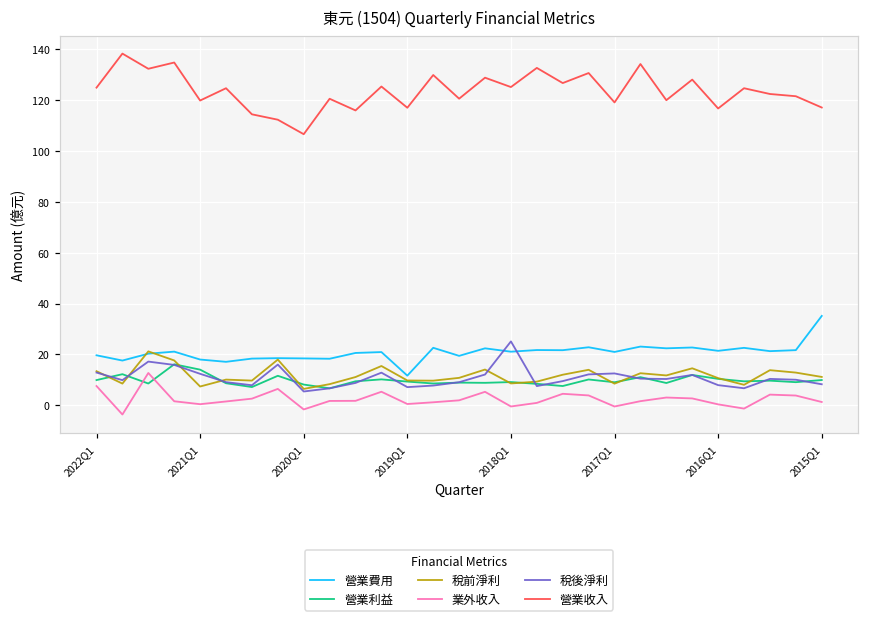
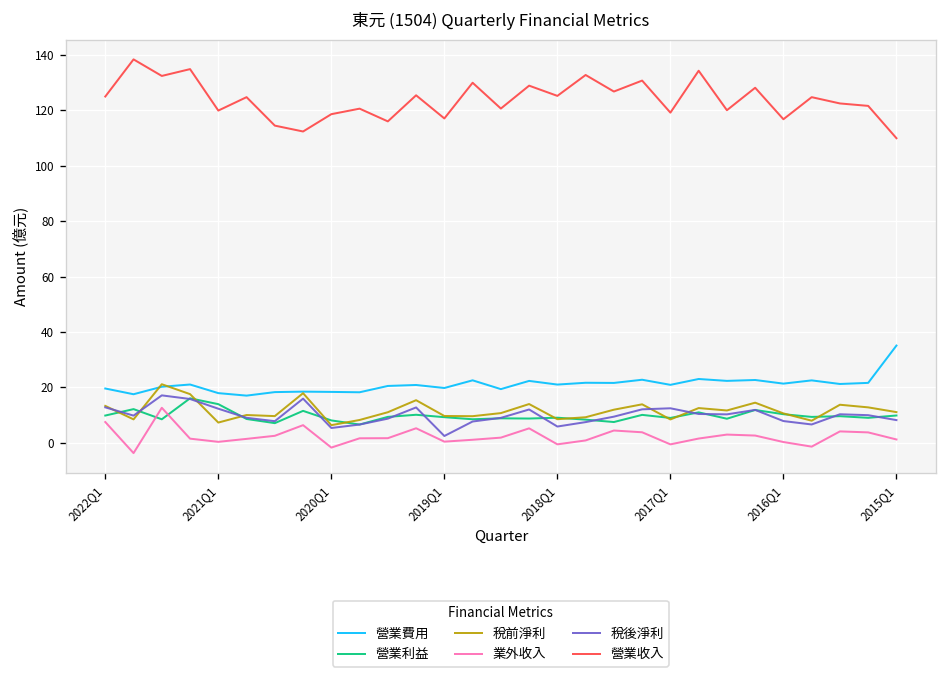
營業收入, 2020Q1: 107 -> 119
營業費用, 2019Q1: 12 -> 20
稅後淨利, 2019Q1: 7 -> 2
稅後淨利, 2018Q1: 25 -> 6
營業收入, 2015Q1: 117 -> 110
